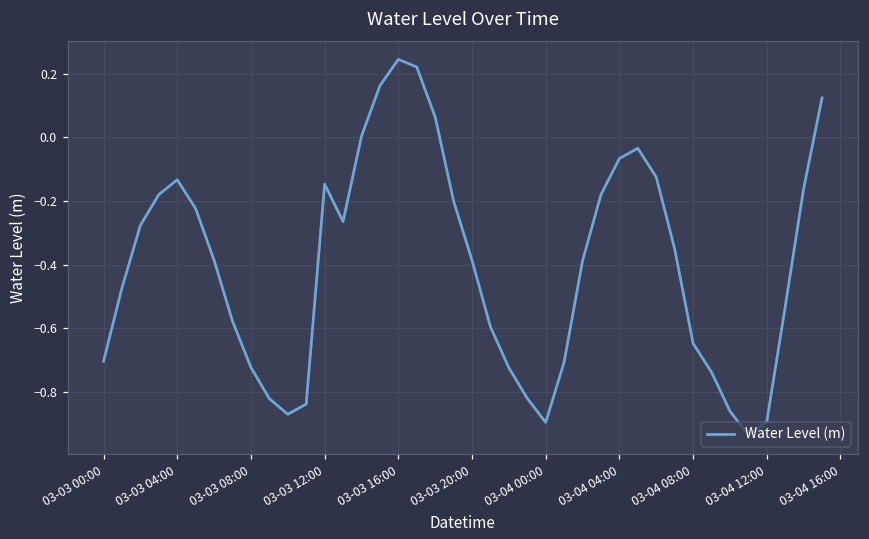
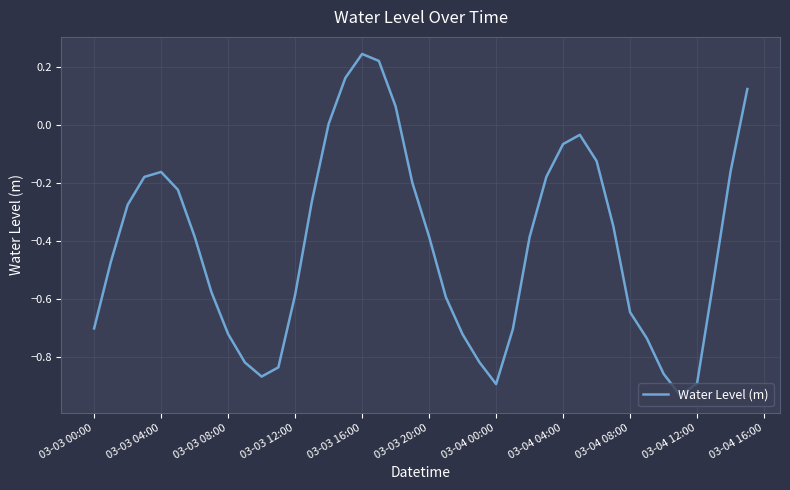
03-03 04:00: -0.13 -> -0.16
03-03 12:00: -0.15 -> -0.59
